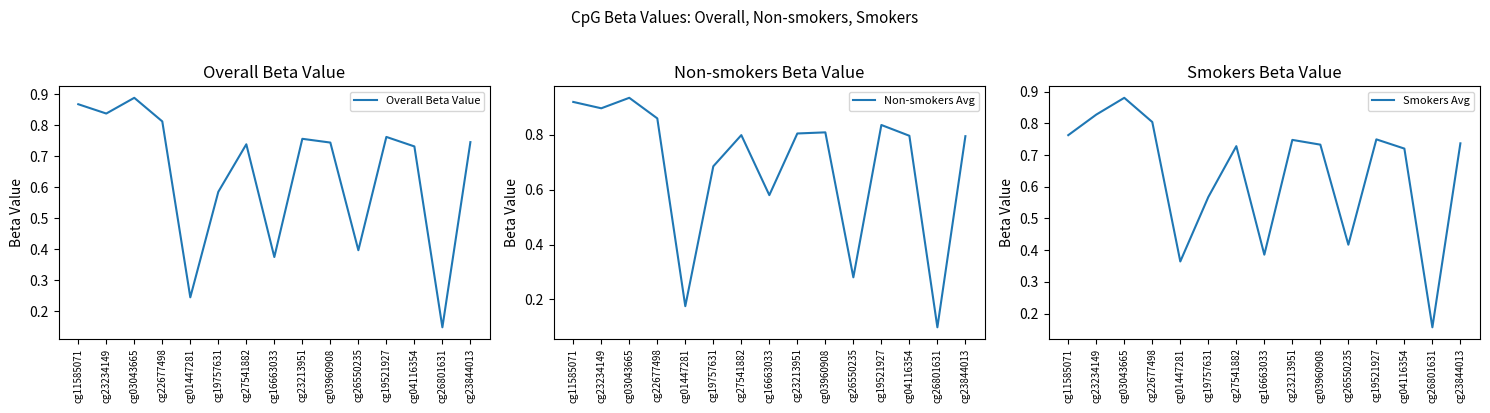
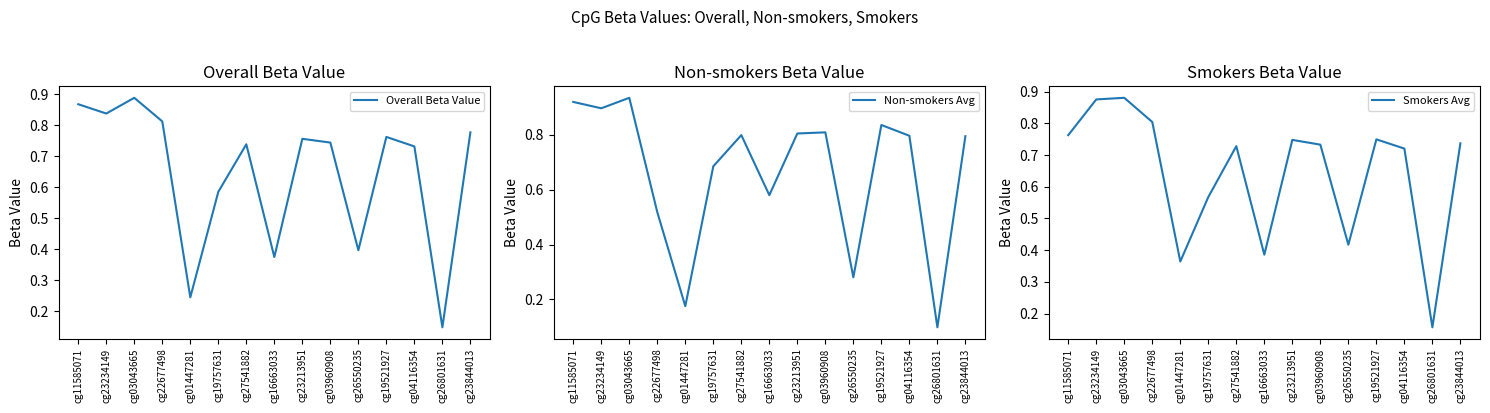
Overall Beta Value, cg23844013: 0.75 -> 0.78
Non-smokers Beta Value, cg22677498: 0.86 -> 0.52
Smokers Beta Value, cg23234149: 0.83 -> 0.88
